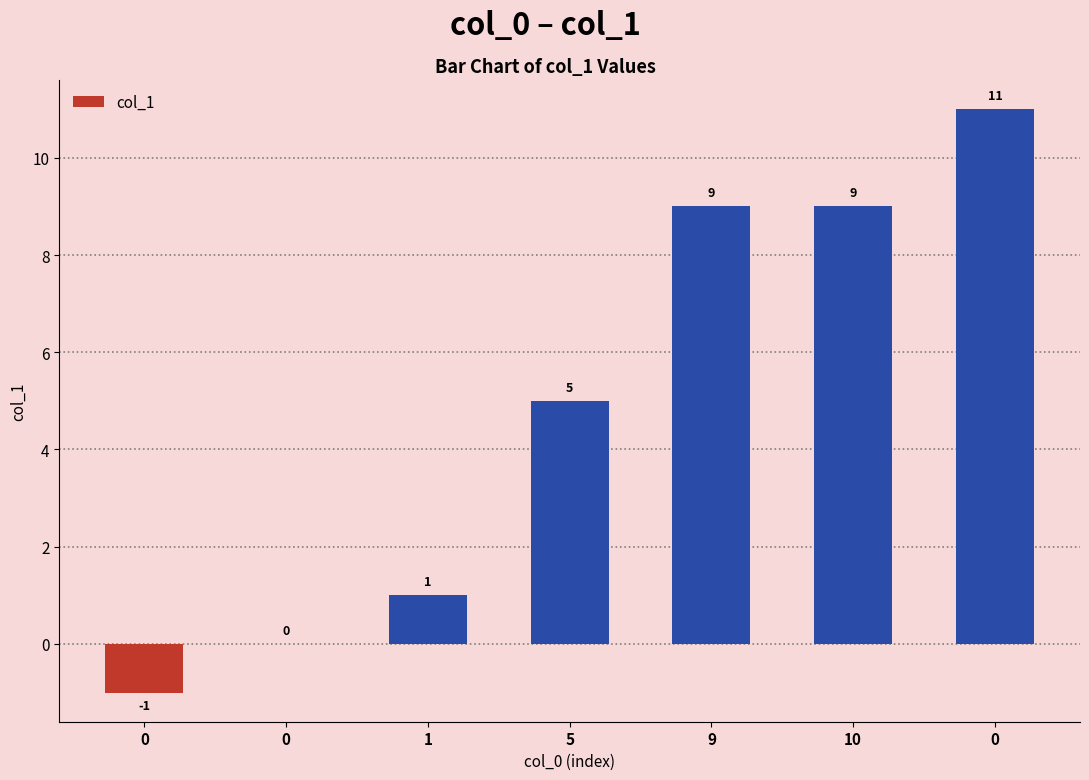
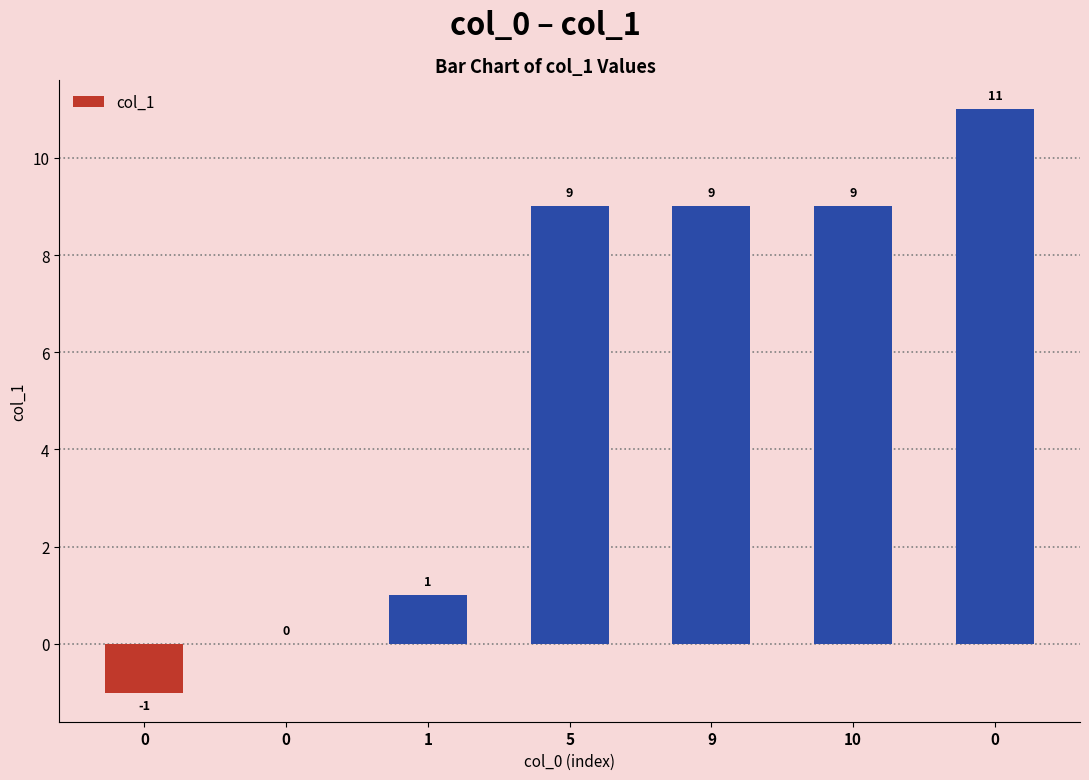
5: 5 -> 9
